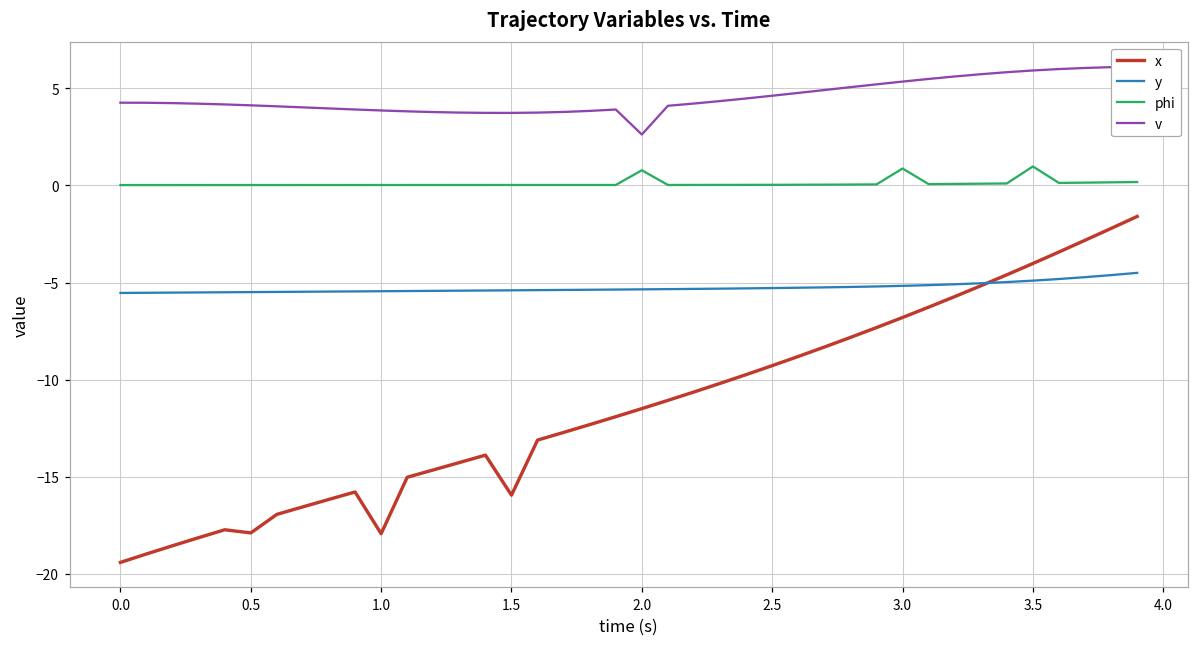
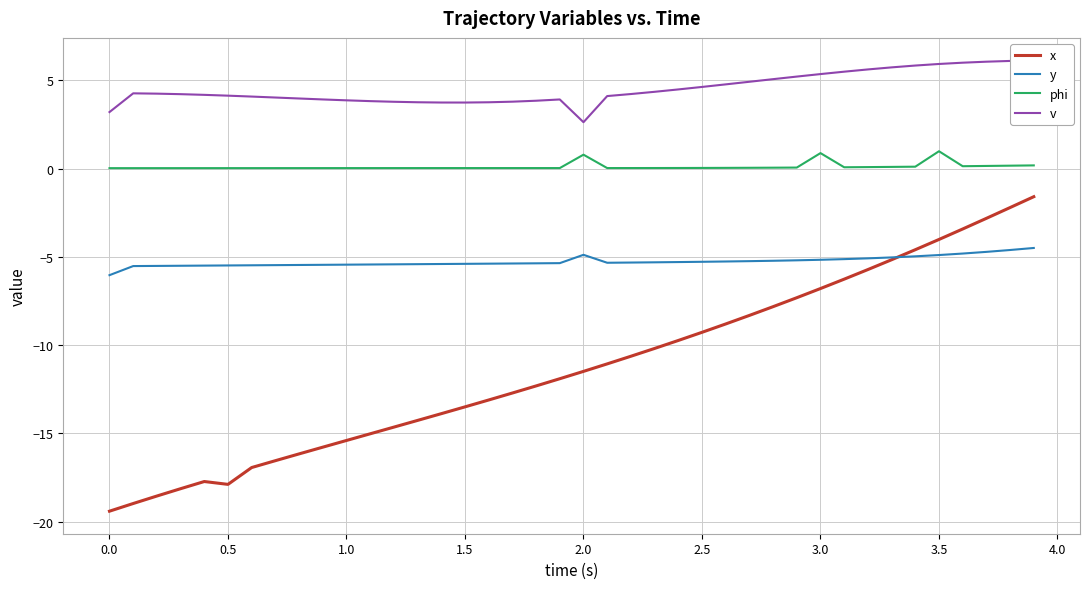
y, 0.0: -5.5 -> -6.0
v, 0.0: 4.3 -> 3.2
x, 1.0: -17.9 -> -15.4
x, 1.5: -16.0 -> -13.5
y, 2.0: -5.4 -> -4.9
